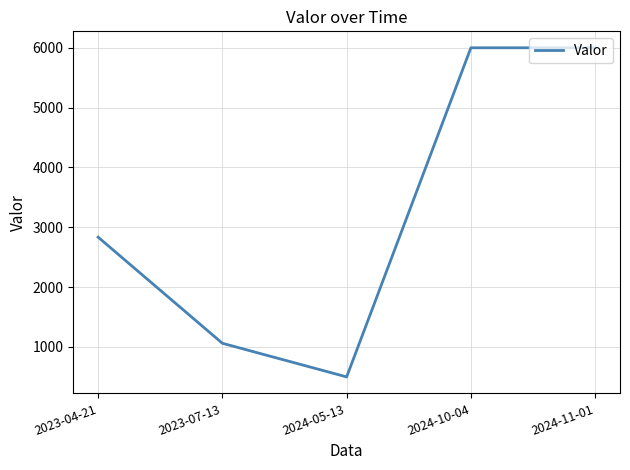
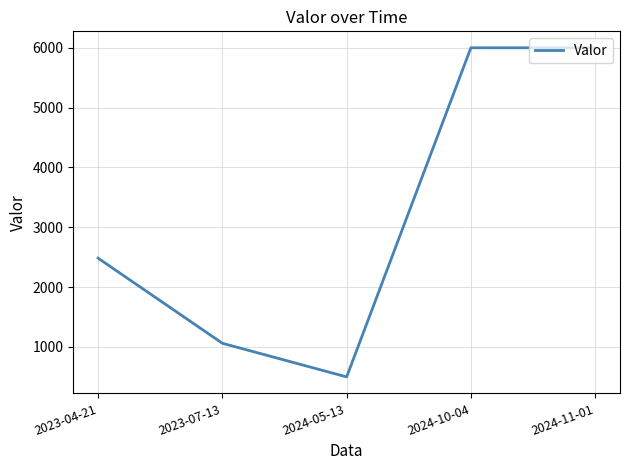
2023-04-21: 2800 -> 2500
